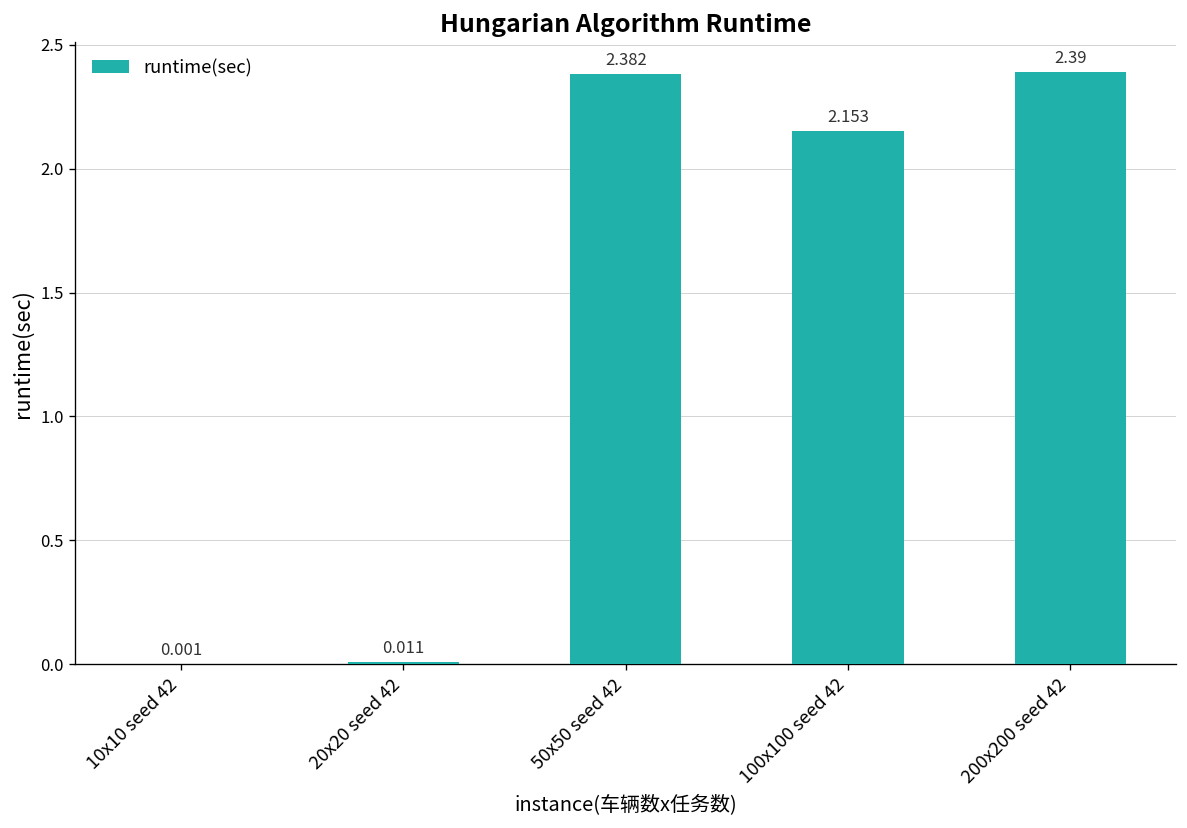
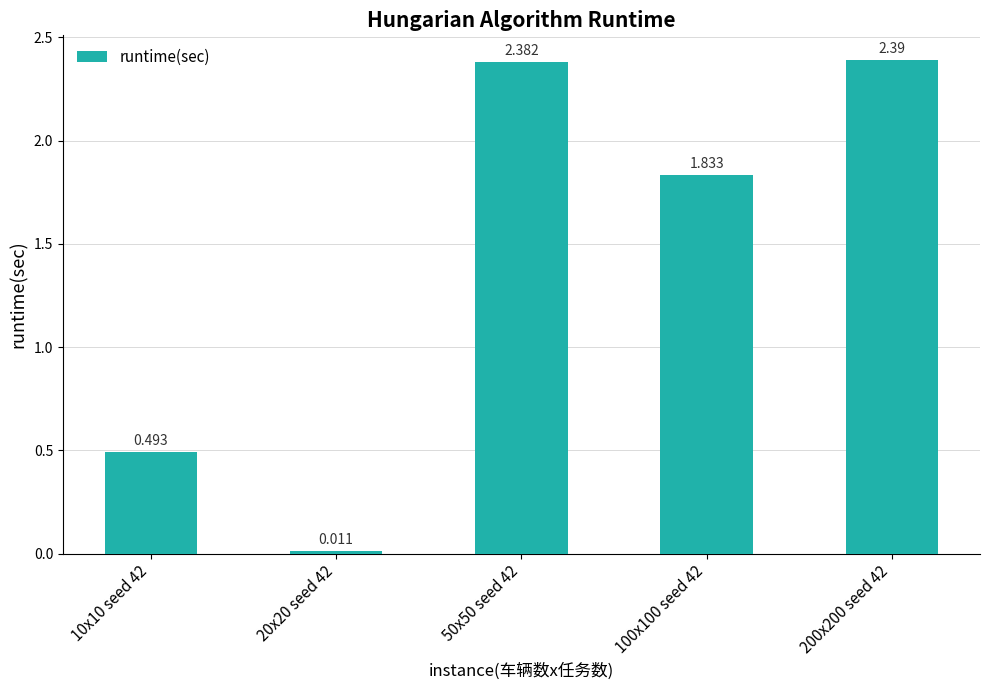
10x10 seed 42: 0.001 -> 0.493
100x100 seed 42: 2.153 -> 1.833
